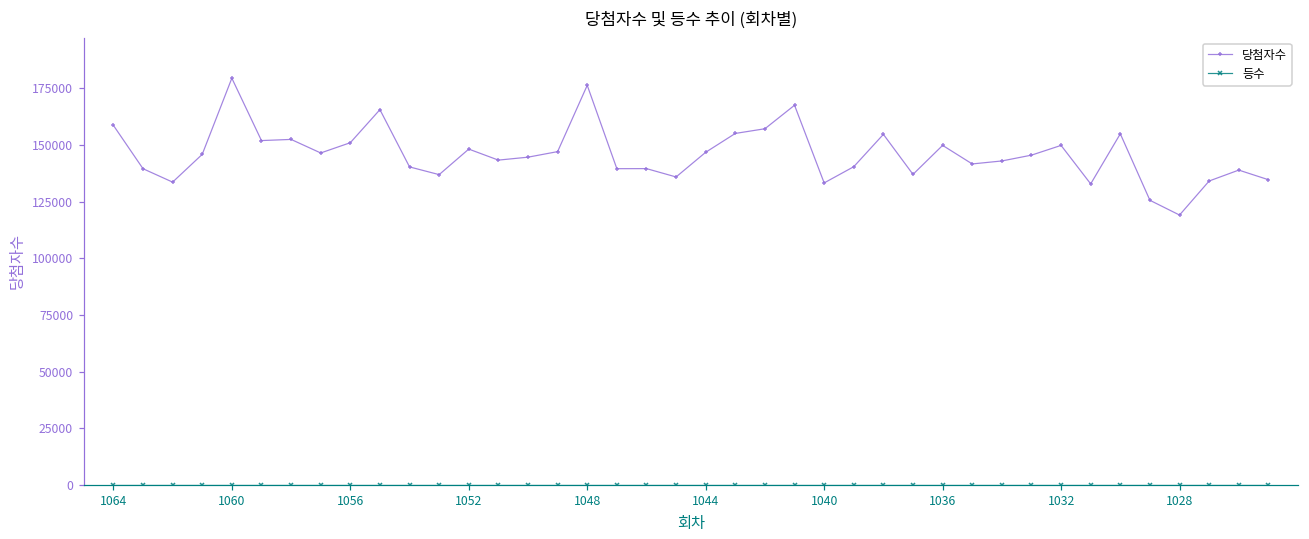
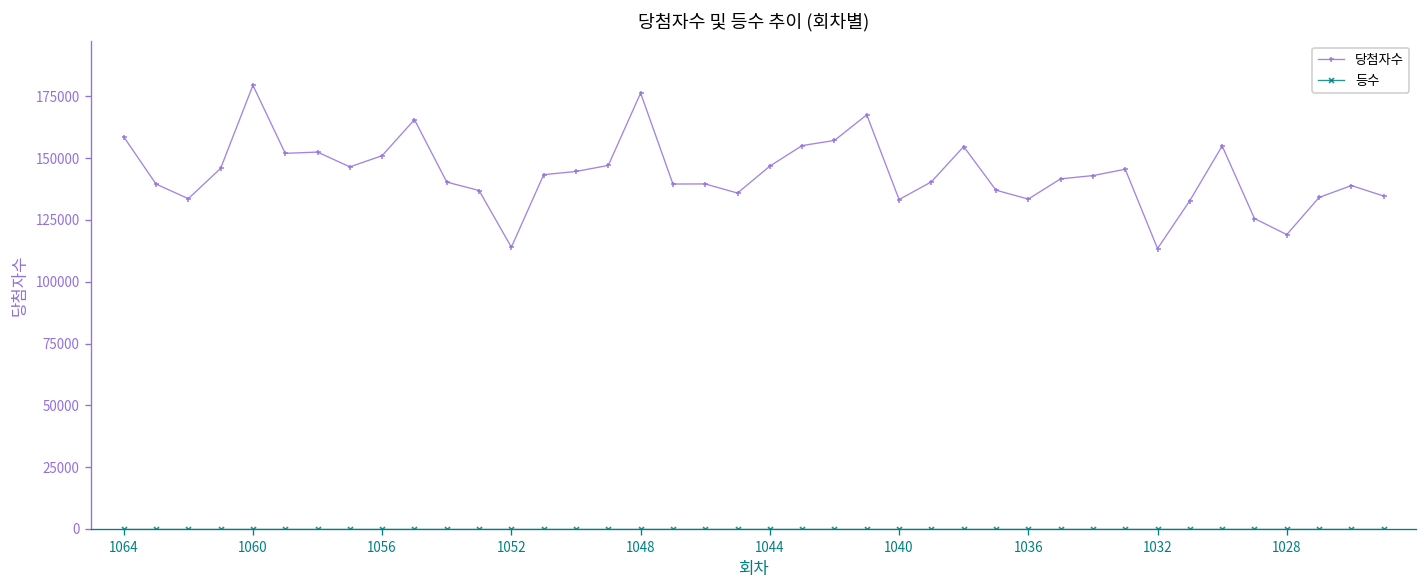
당첨자수, 1052: 148000 -> 114000
당첨자수, 1036: 150000 -> 133000
당첨자수, 1032: 150000 -> 113000
